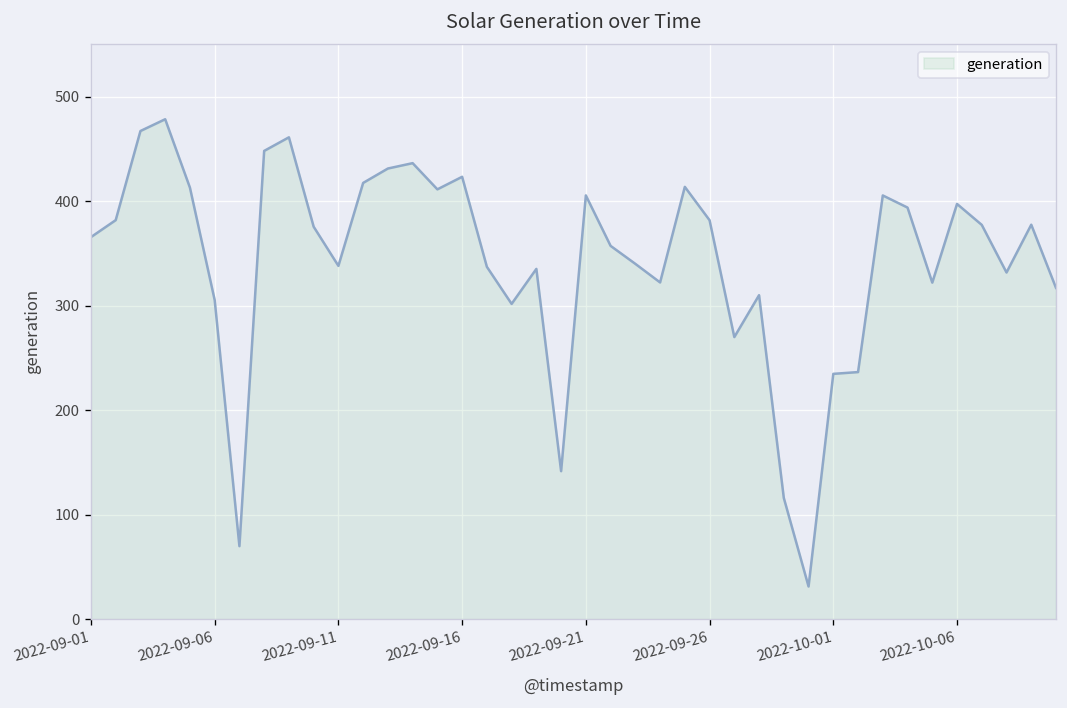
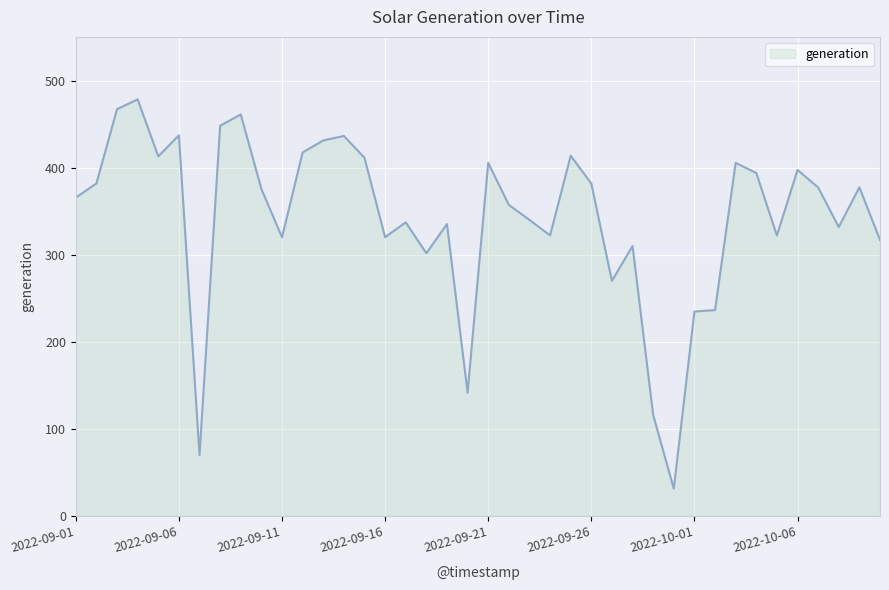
2022-09-06: 310 -> 440
2022-09-11: 340 -> 320
2022-09-16: 420 -> 320
